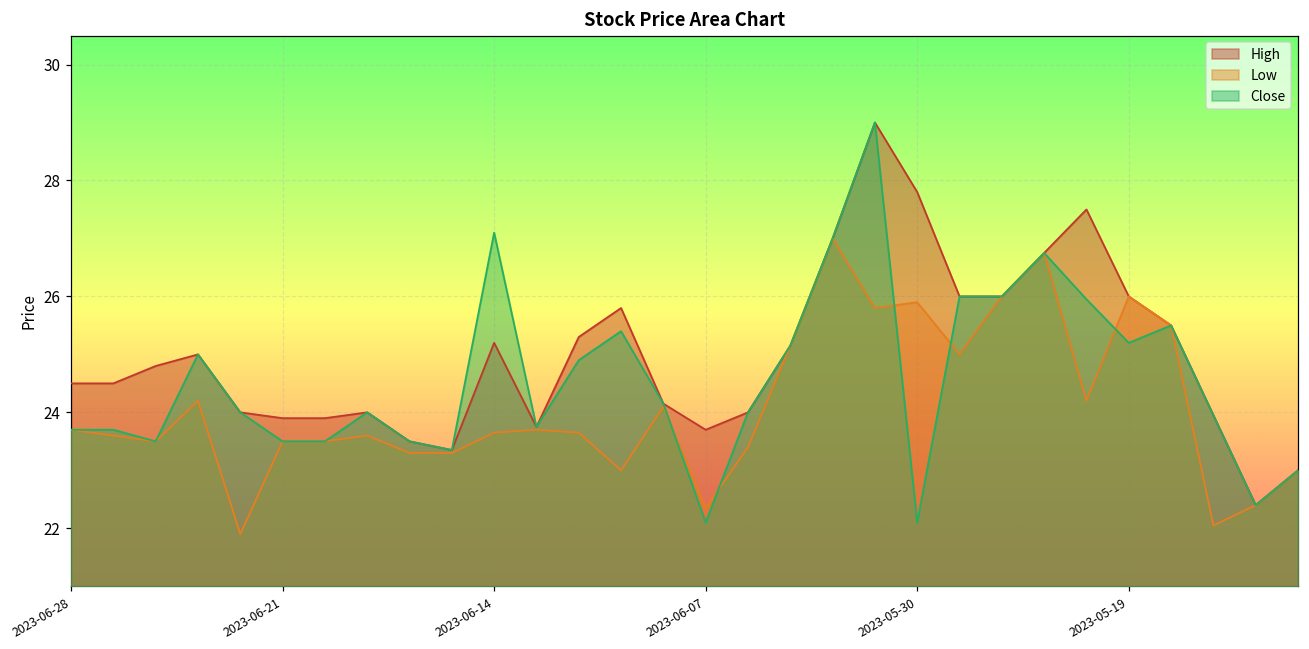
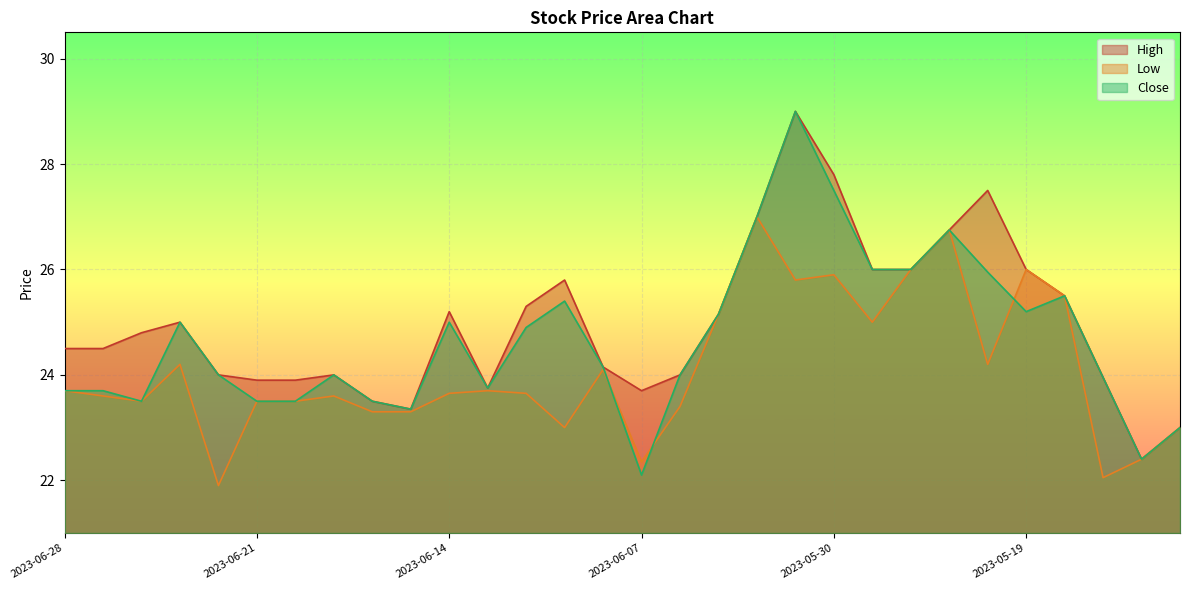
Close, 2023-06-14: 27.1 -> 25.0
Close, 2023-05-30: 22.1 -> 27.5
